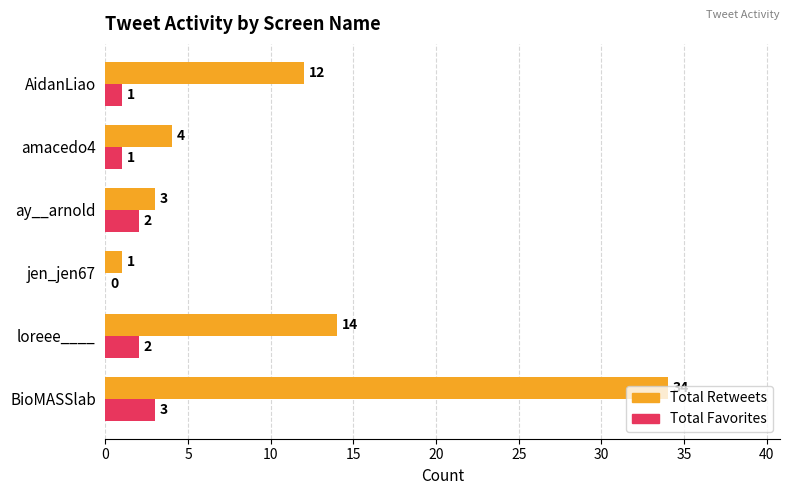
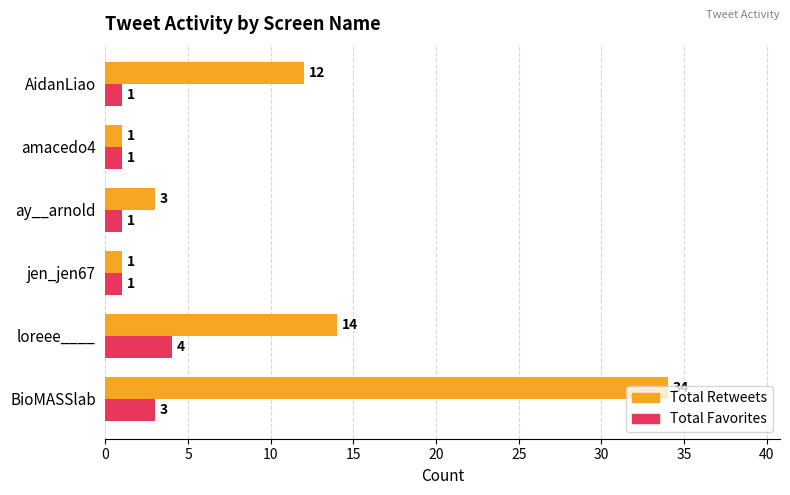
Total Retweets, amacedo4: 4 -> 1
Total Favorites, ay__arnold: 2 -> 1
Total Favorites, jen_jen67: 0 -> 1
Total Favorites, loreee____: 2 -> 4
